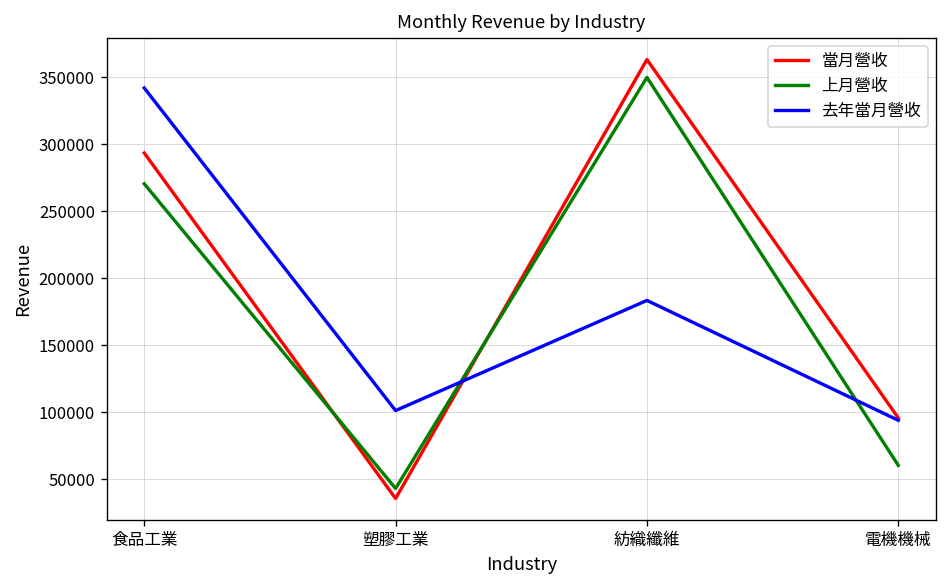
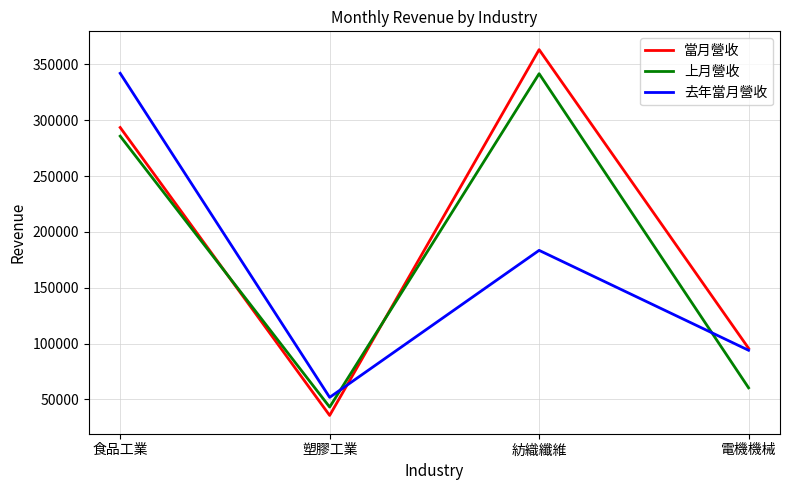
上月營收, 食品工業: 271000 -> 286000
去年當月營收, 塑膠工業: 101000 -> 52000
上月營收, 紡織纖維: 350000 -> 342000
